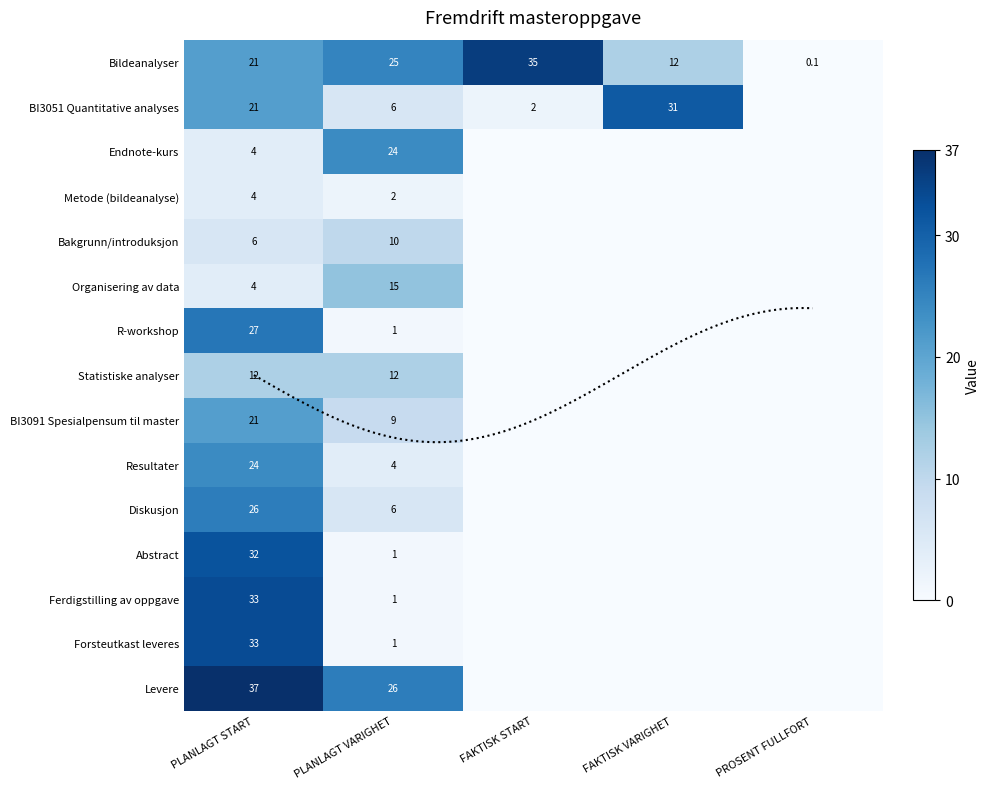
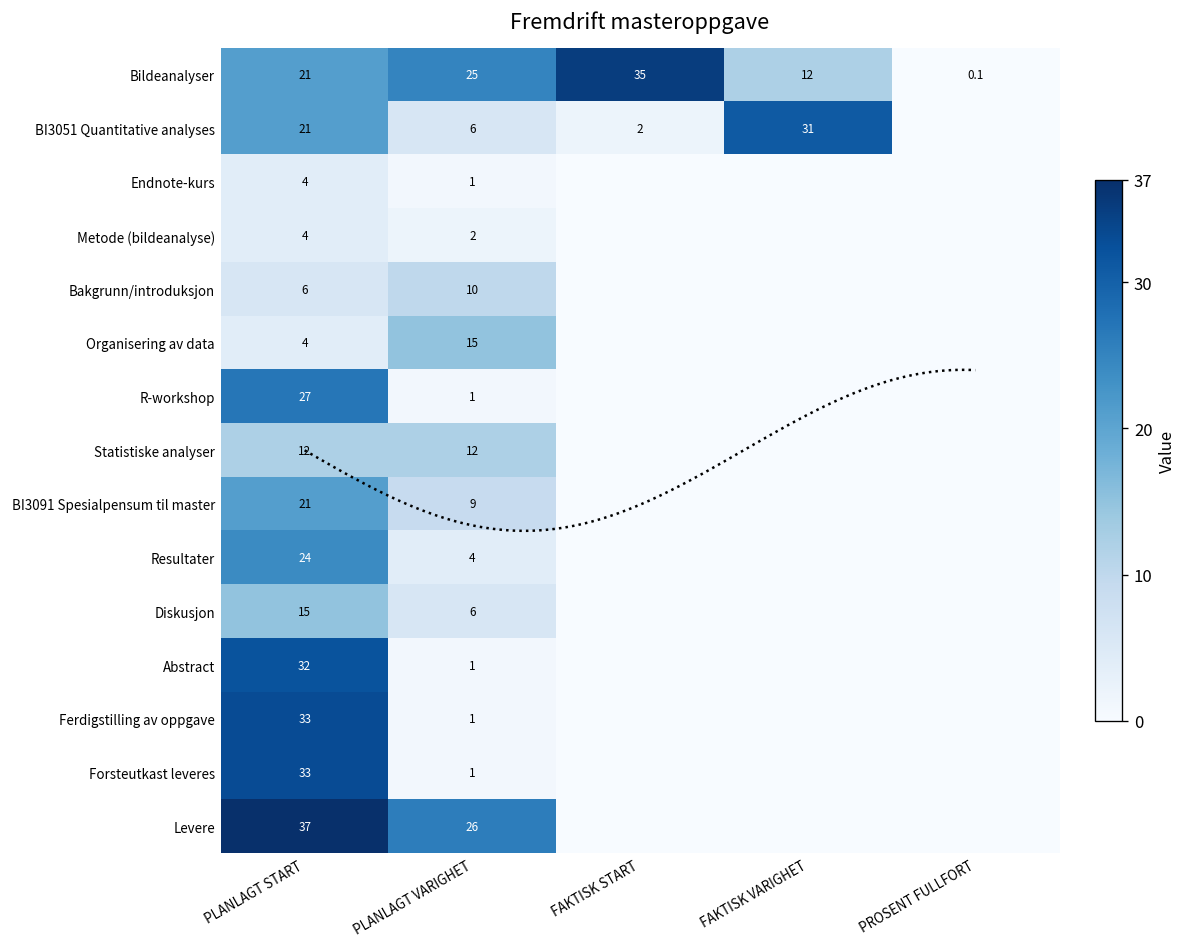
Endnote-kurs, PLANLAGT VARIGHET: 24 -> 1
Diskusjon, PLANLAGT START: 26 -> 15
